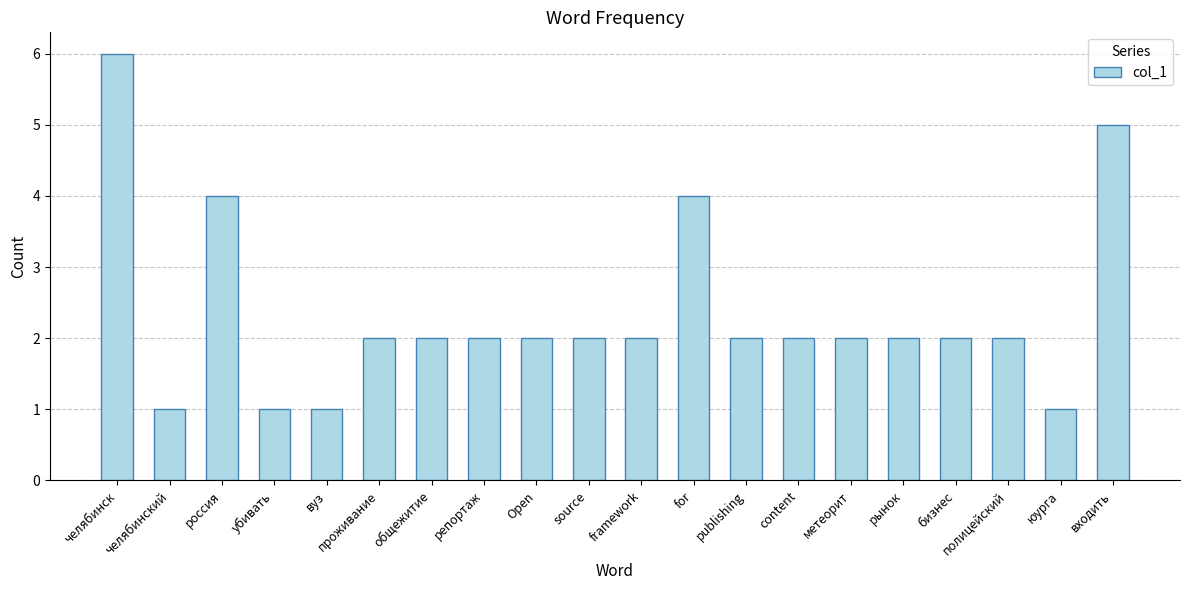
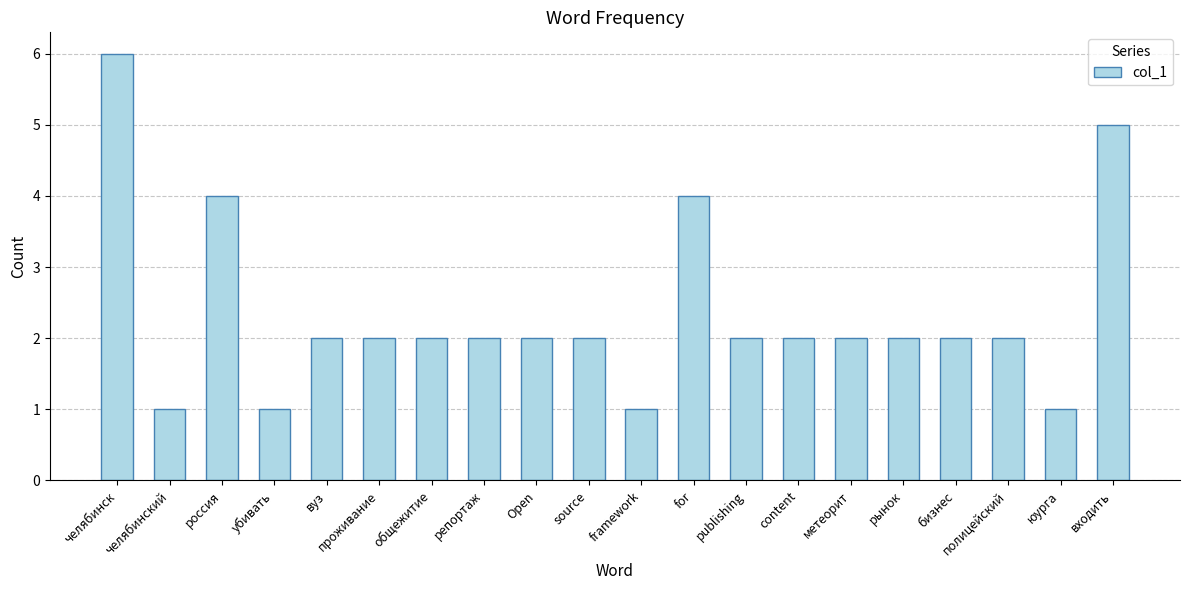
вуз: 1 -> 2
framework: 2 -> 1
